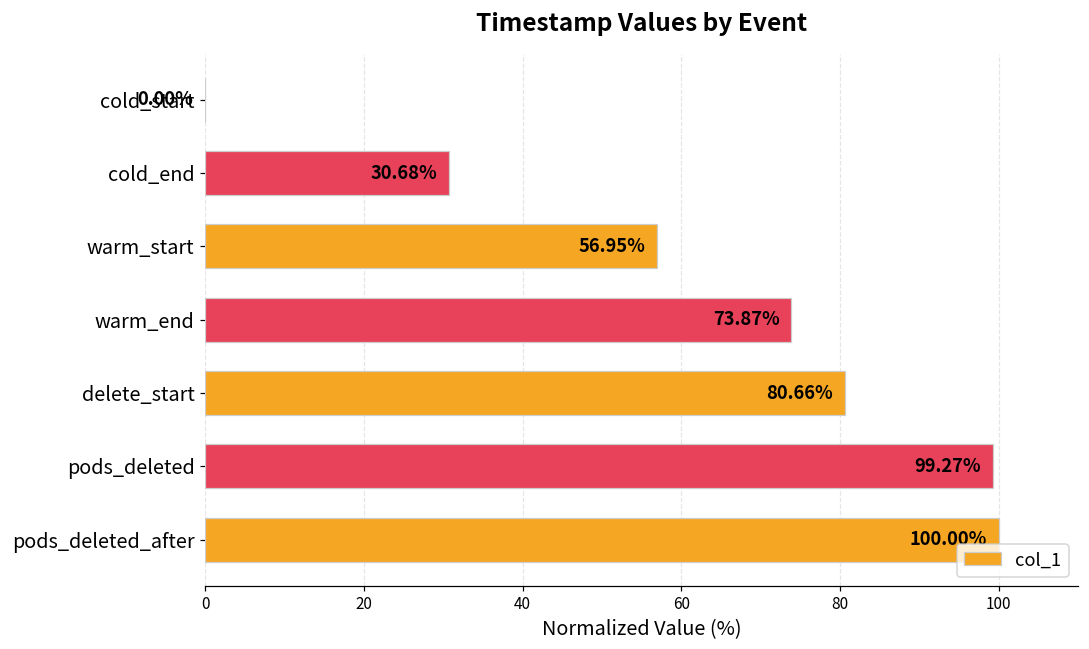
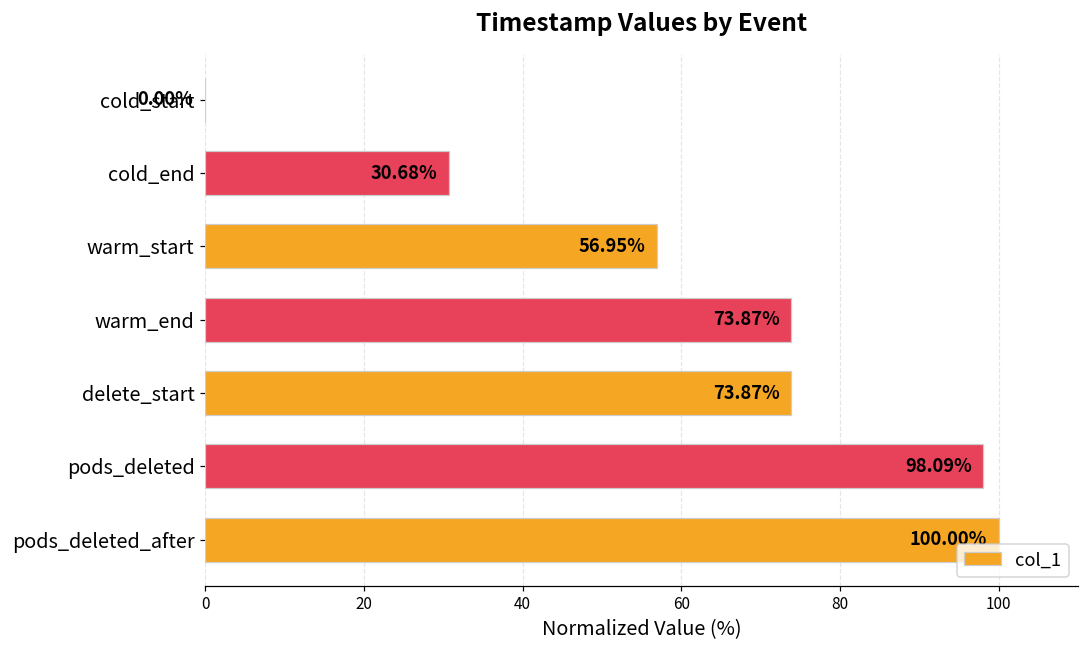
delete_start: 80.66% -> 73.87%
pods_deleted: 99.27% -> 98.09%
